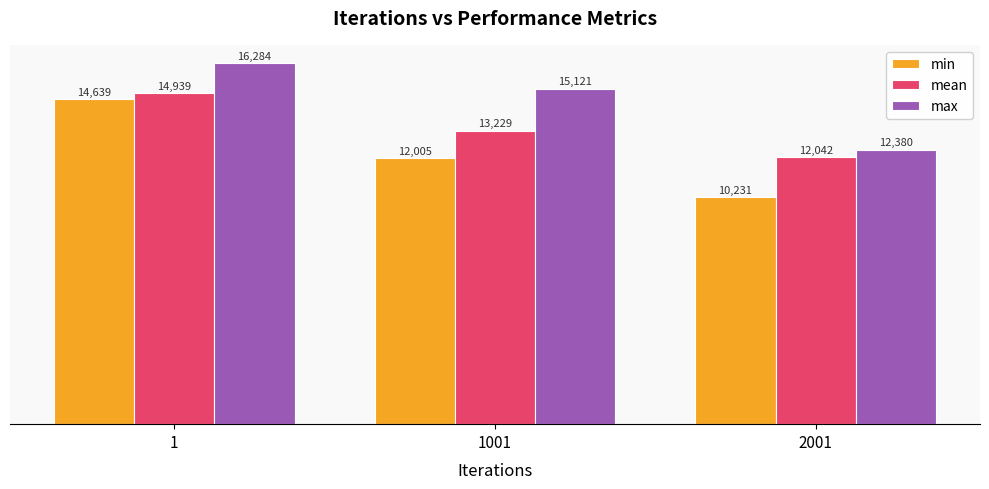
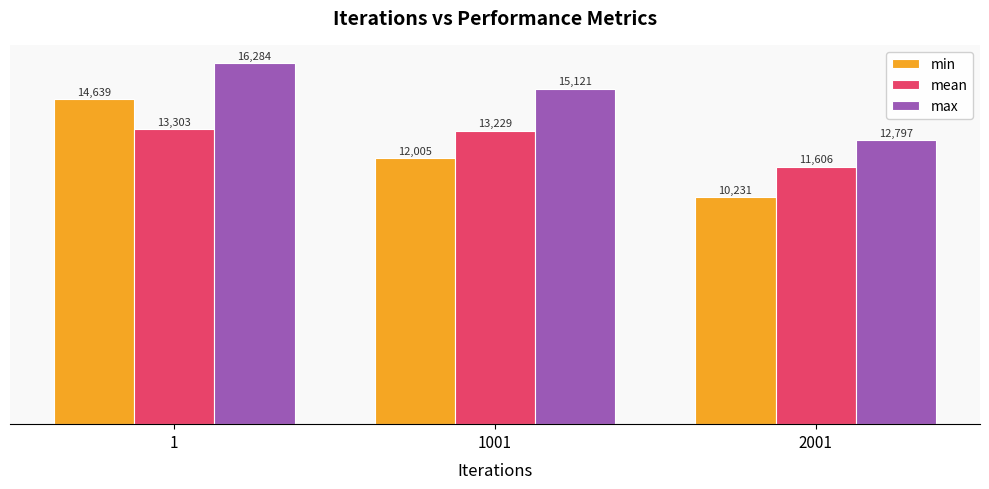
mean, 1: 14,939 -> 13,303
mean, 2001: 12,042 -> 11,606
max, 2001: 12,380 -> 12,797
